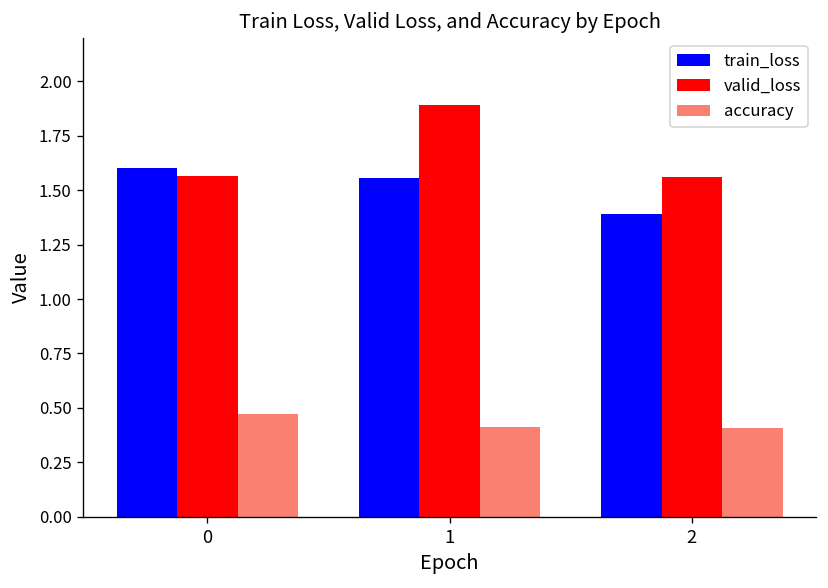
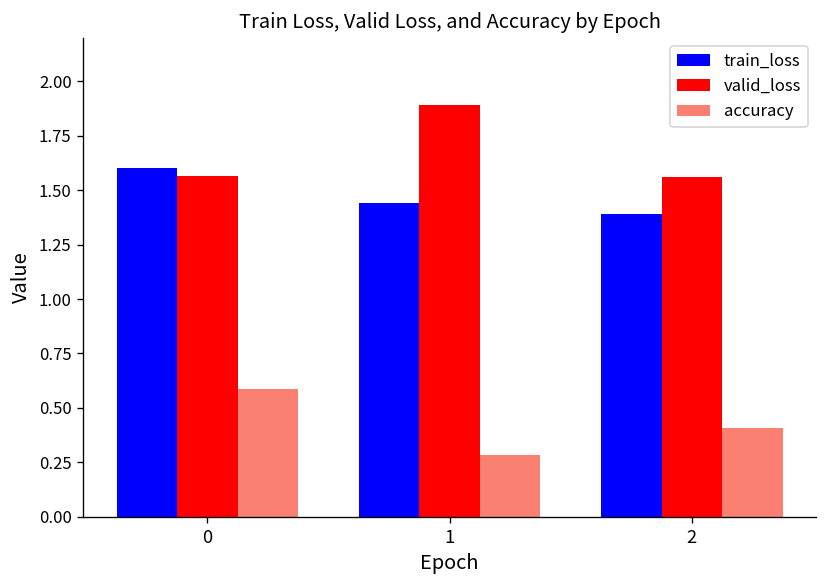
accuracy, 0: 0.47 -> 0.59
train_loss, 1: 1.55 -> 1.44
accuracy, 1: 0.41 -> 0.28
